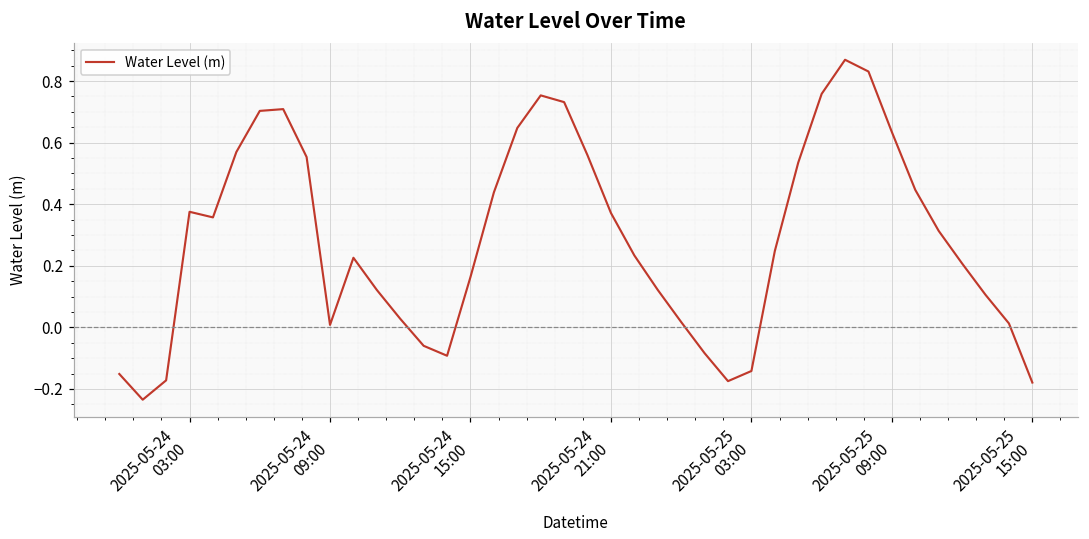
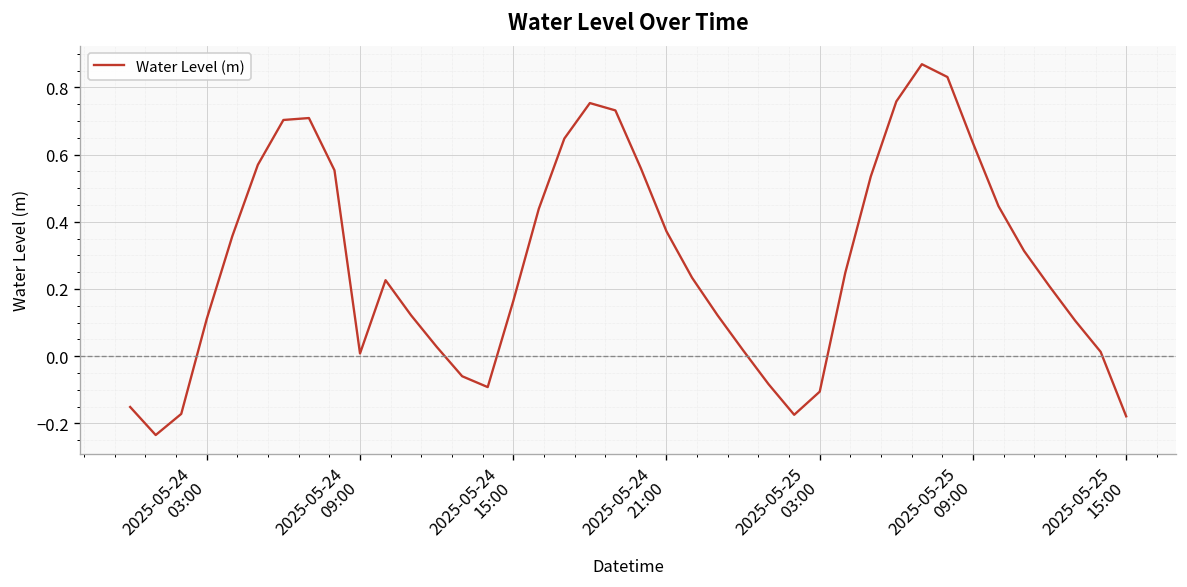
2025-05-24 03:00: 0.38 -> 0.11
2025-05-25 03:00: -0.14 -> -0.11
